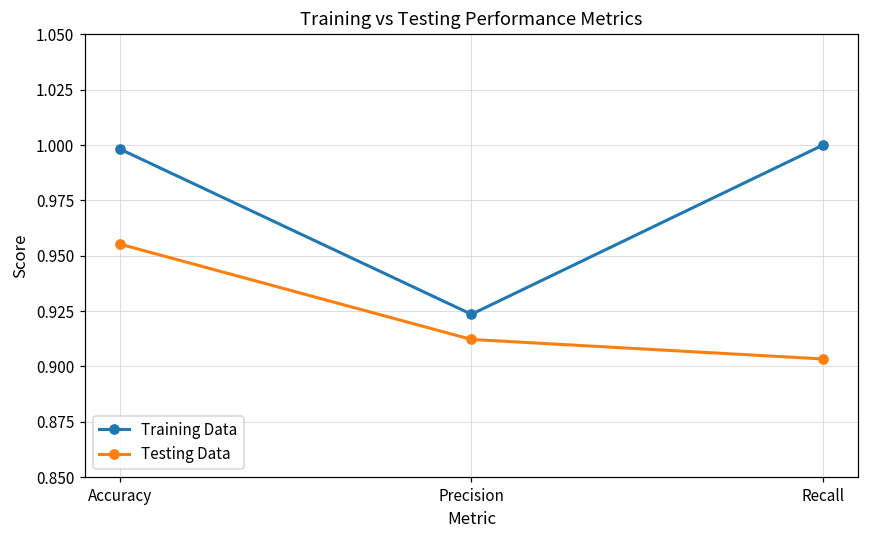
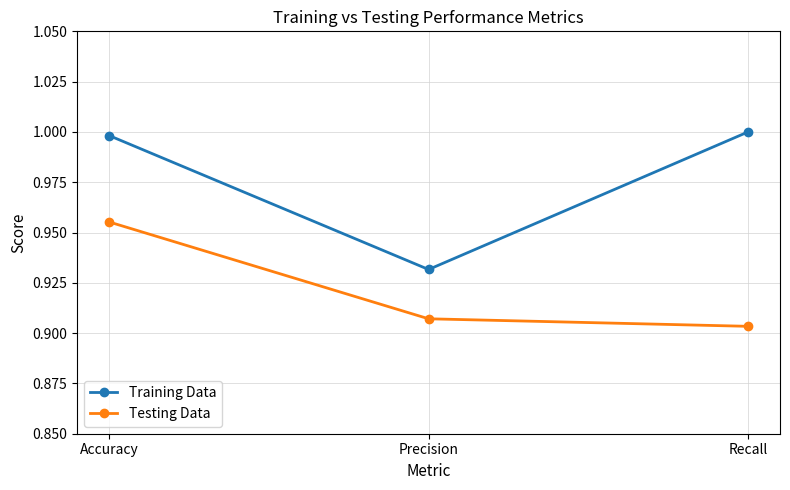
Training Data, Precision: 0.924 -> 0.932
Testing Data, Precision: 0.912 -> 0.907
